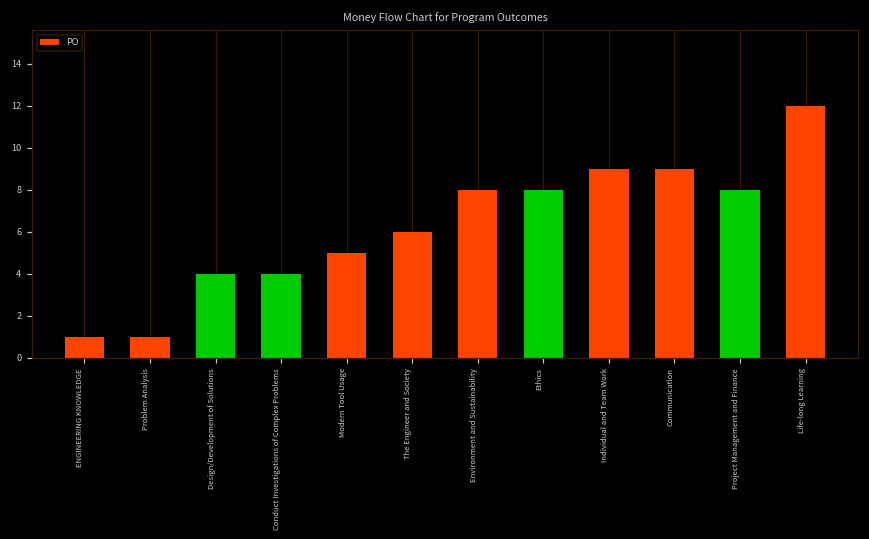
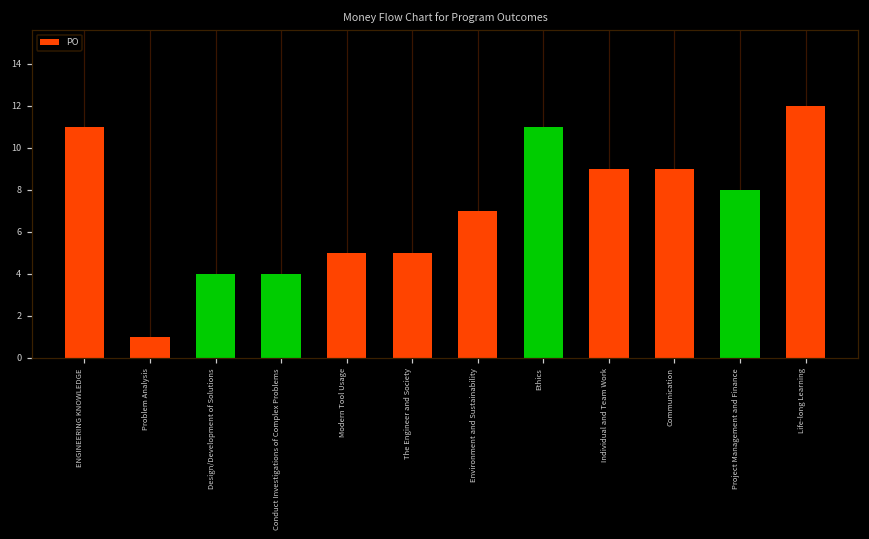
ENGINEERING KNOWLEDGE: 1 -> 11
The Engineer and Society: 6 -> 5
Environment and Sustainability: 8 -> 7
Ethics: 8 -> 11
